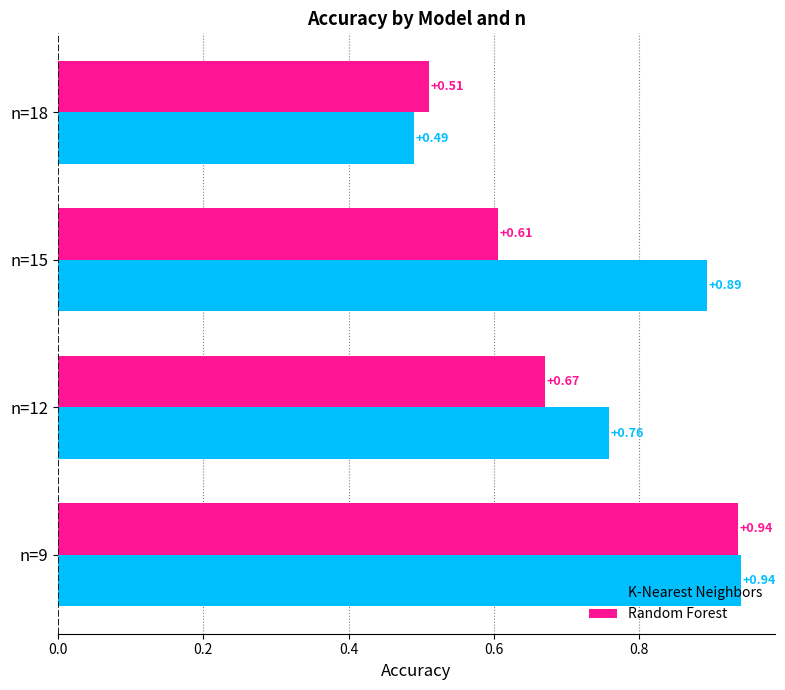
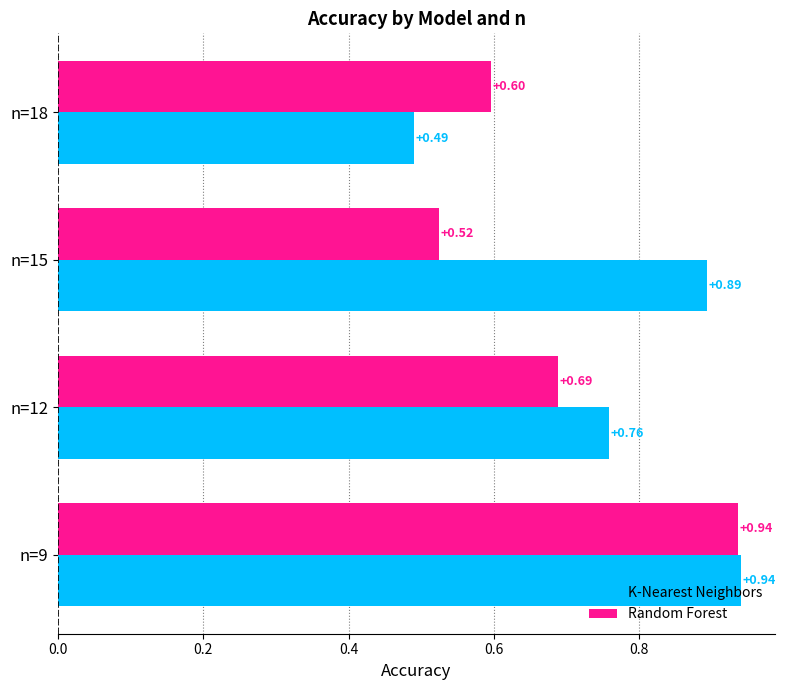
Random Forest, n=18: +0.51 -> +0.60
Random Forest, n=15: +0.61 -> +0.52
Random Forest, n=12: +0.67 -> +0.69
